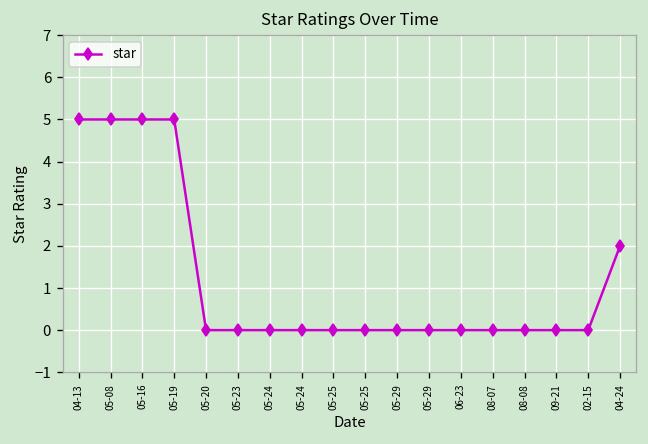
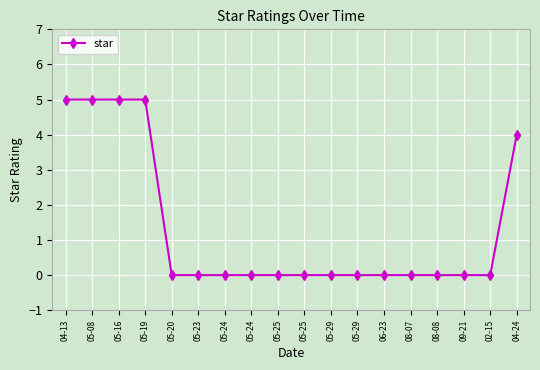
04-24: 2 -> 4
